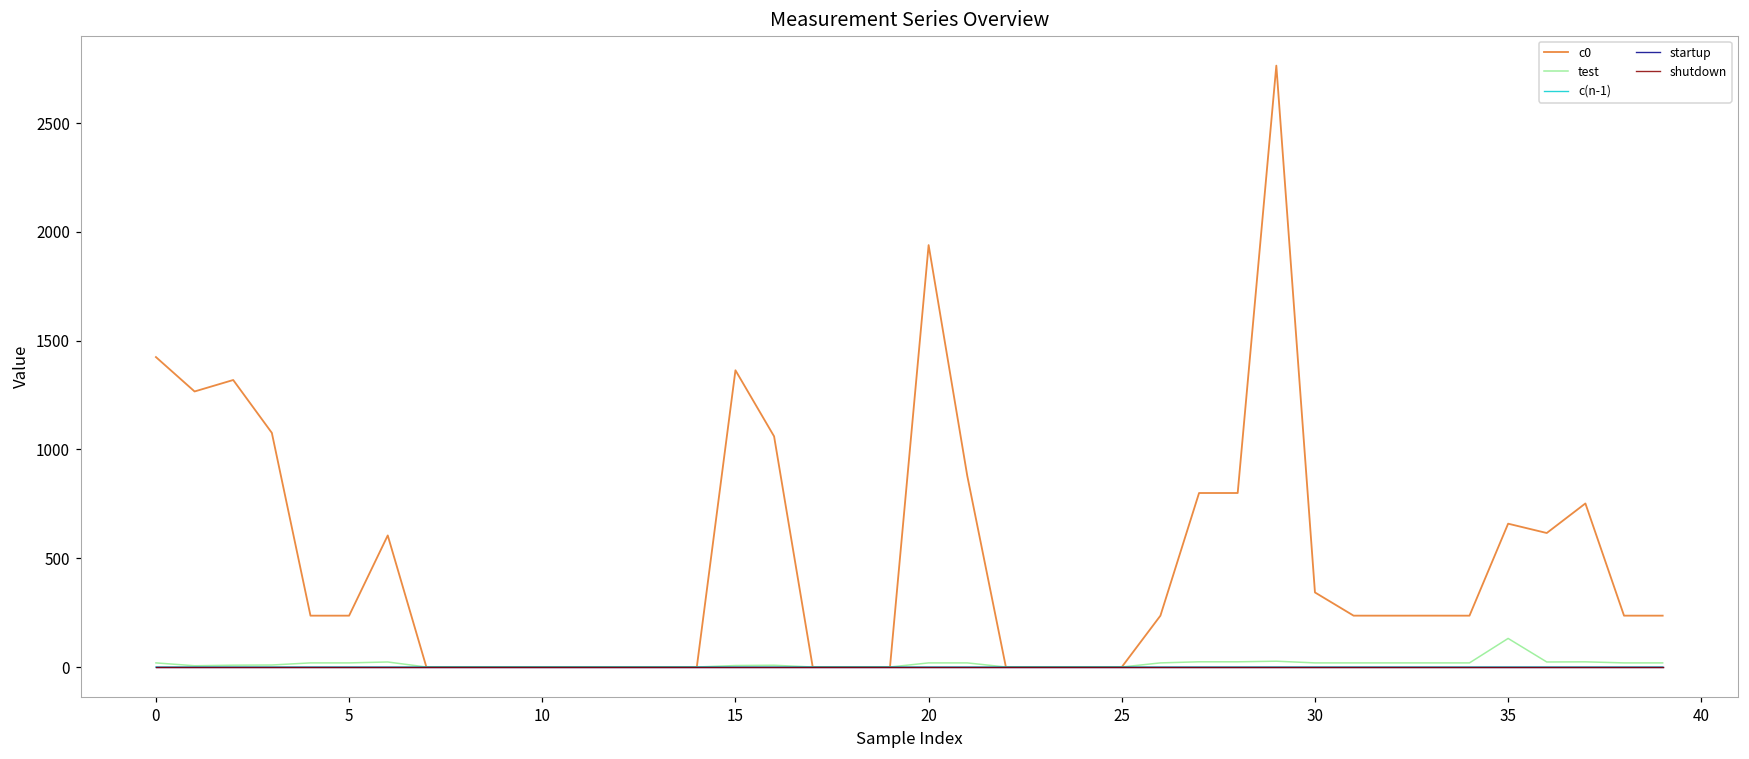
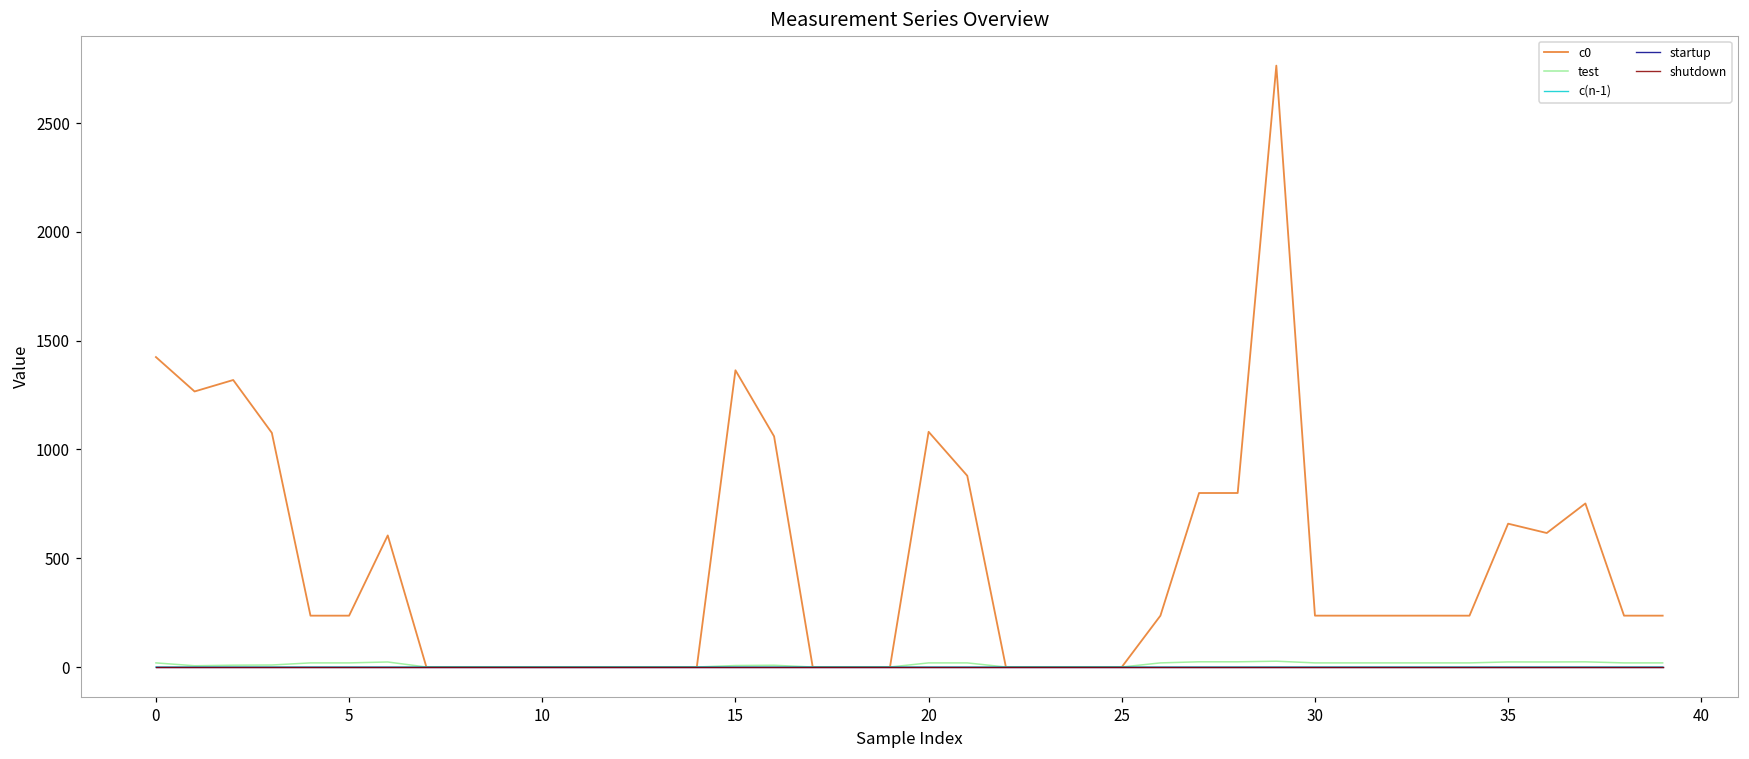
c0, 20: 1940 -> 1080
c0, 30: 340 -> 240
test, 35: 130 -> 20
